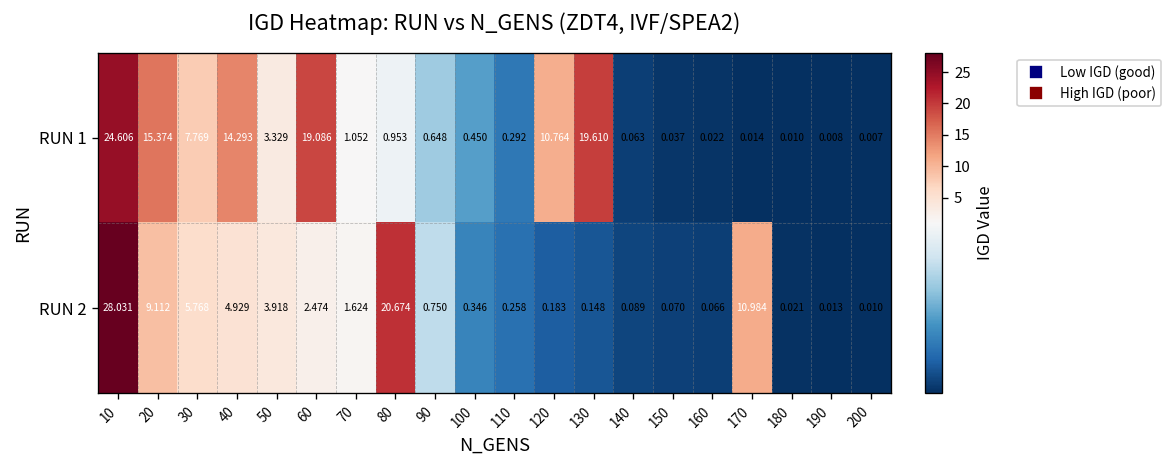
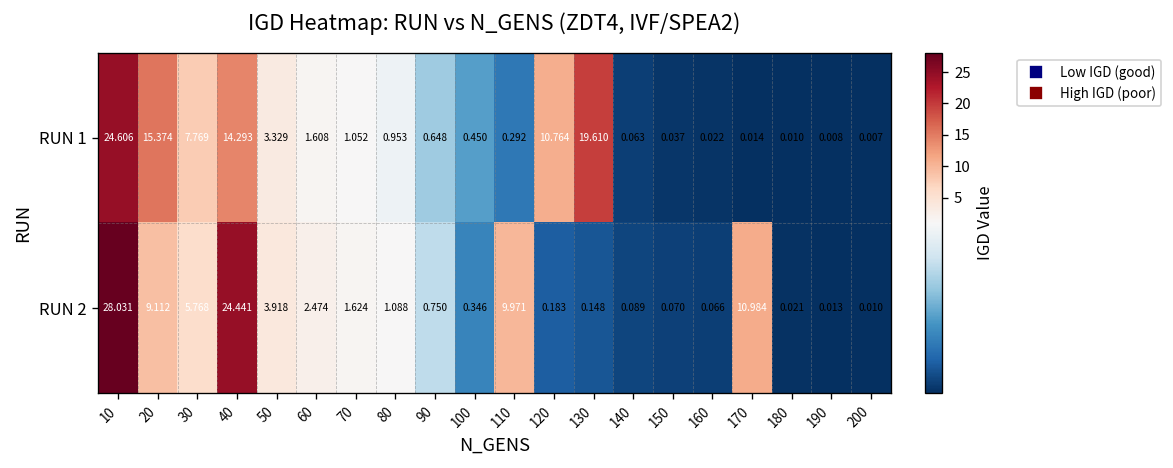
RUN 1, 60: 19.086 -> 1.608
RUN 2, 40: 4.929 -> 24.441
RUN 2, 80: 20.674 -> 1.088
RUN 2, 110: 0.258 -> 9.971
